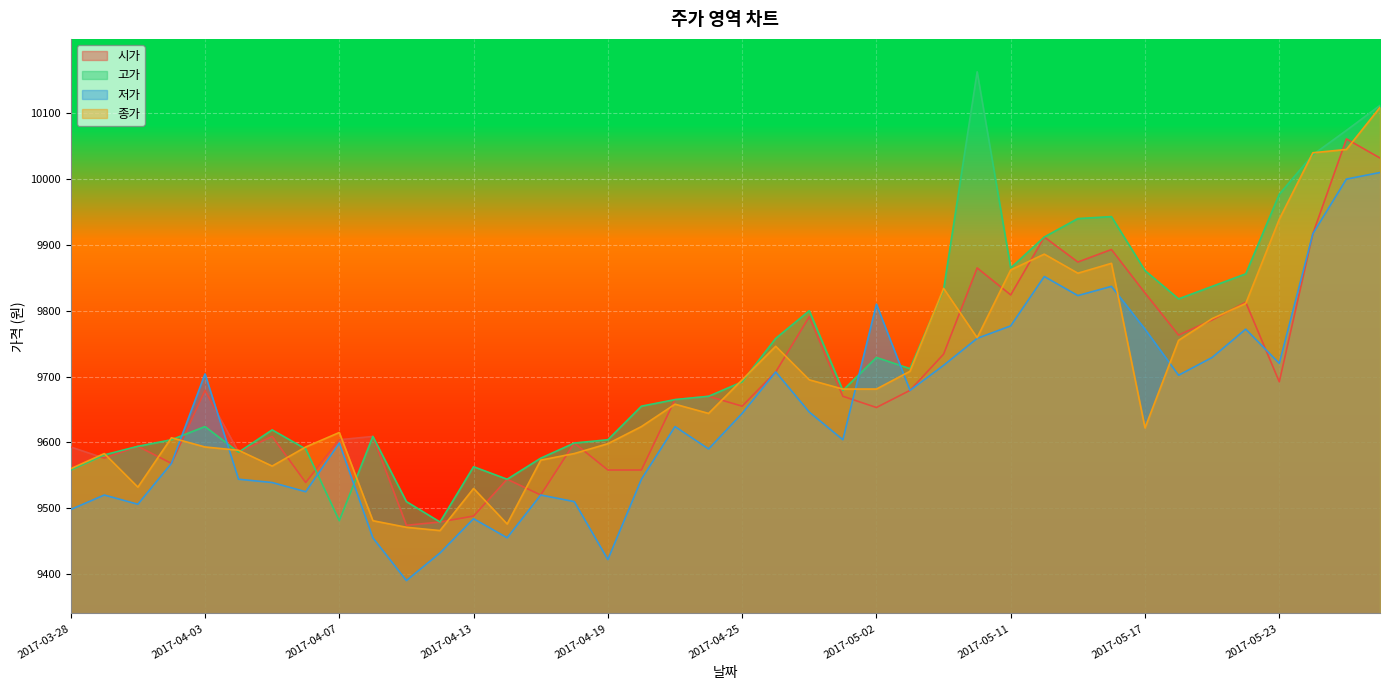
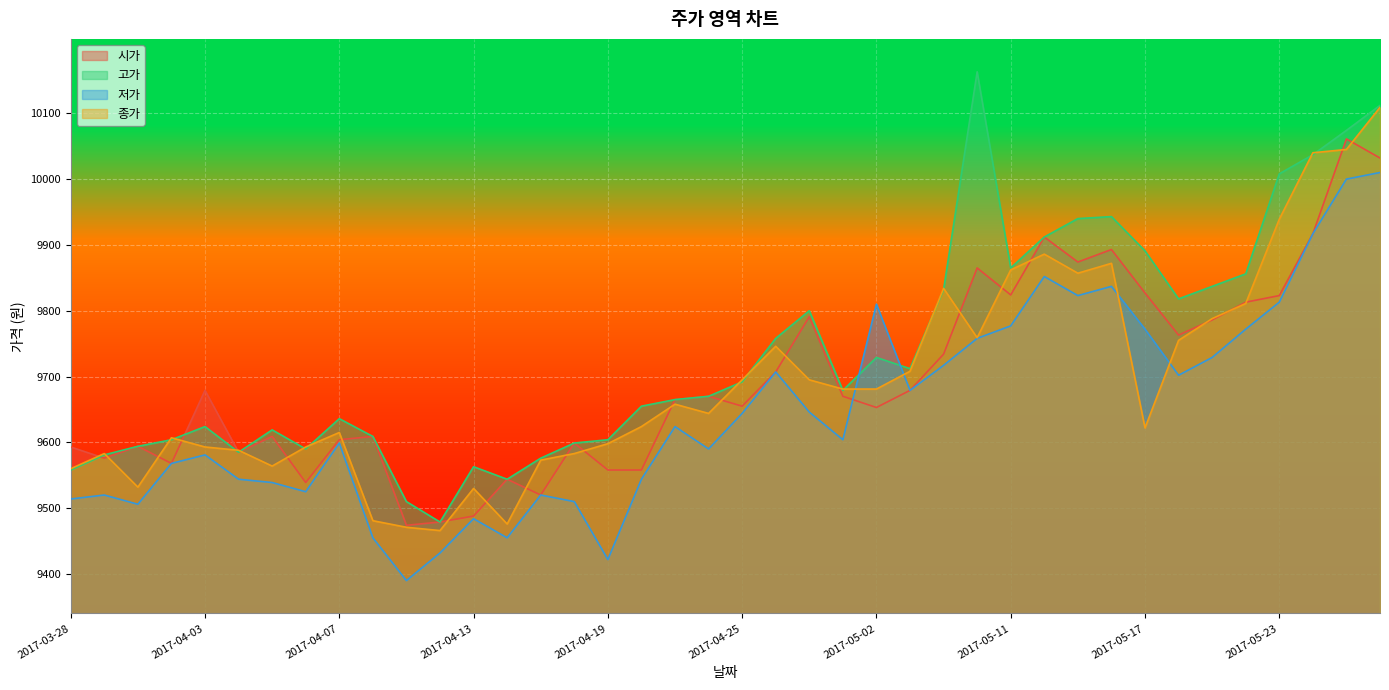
저가, 2017-03-28: 9500 -> 9510
저가, 2017-04-03: 9700 -> 9580
고가, 2017-04-07: 9480 -> 9640
고가, 2017-05-17: 9860 -> 9890
시가, 2017-05-23: 9690 -> 9820
고가, 2017-05-23: 9980 -> 10010
저가, 2017-05-23: 9720 -> 9810
